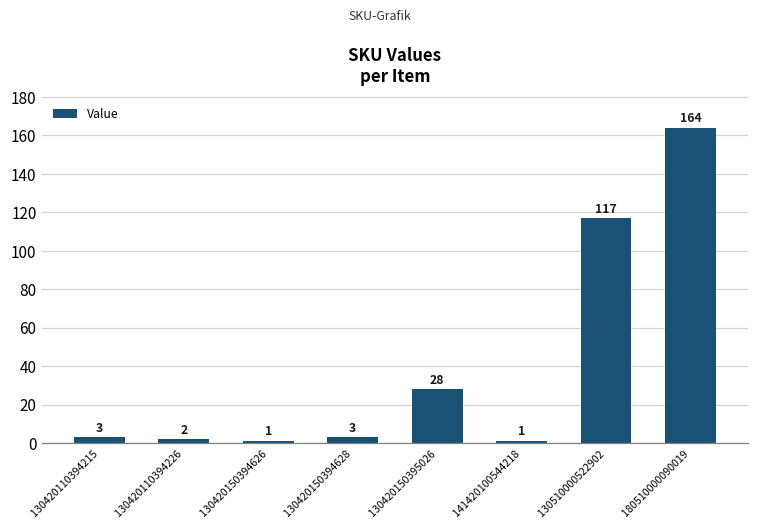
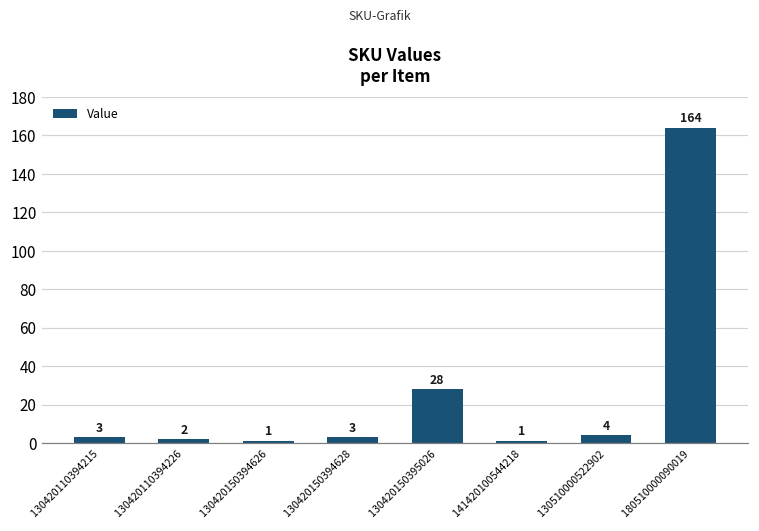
130510000522902: 117 -> 4
